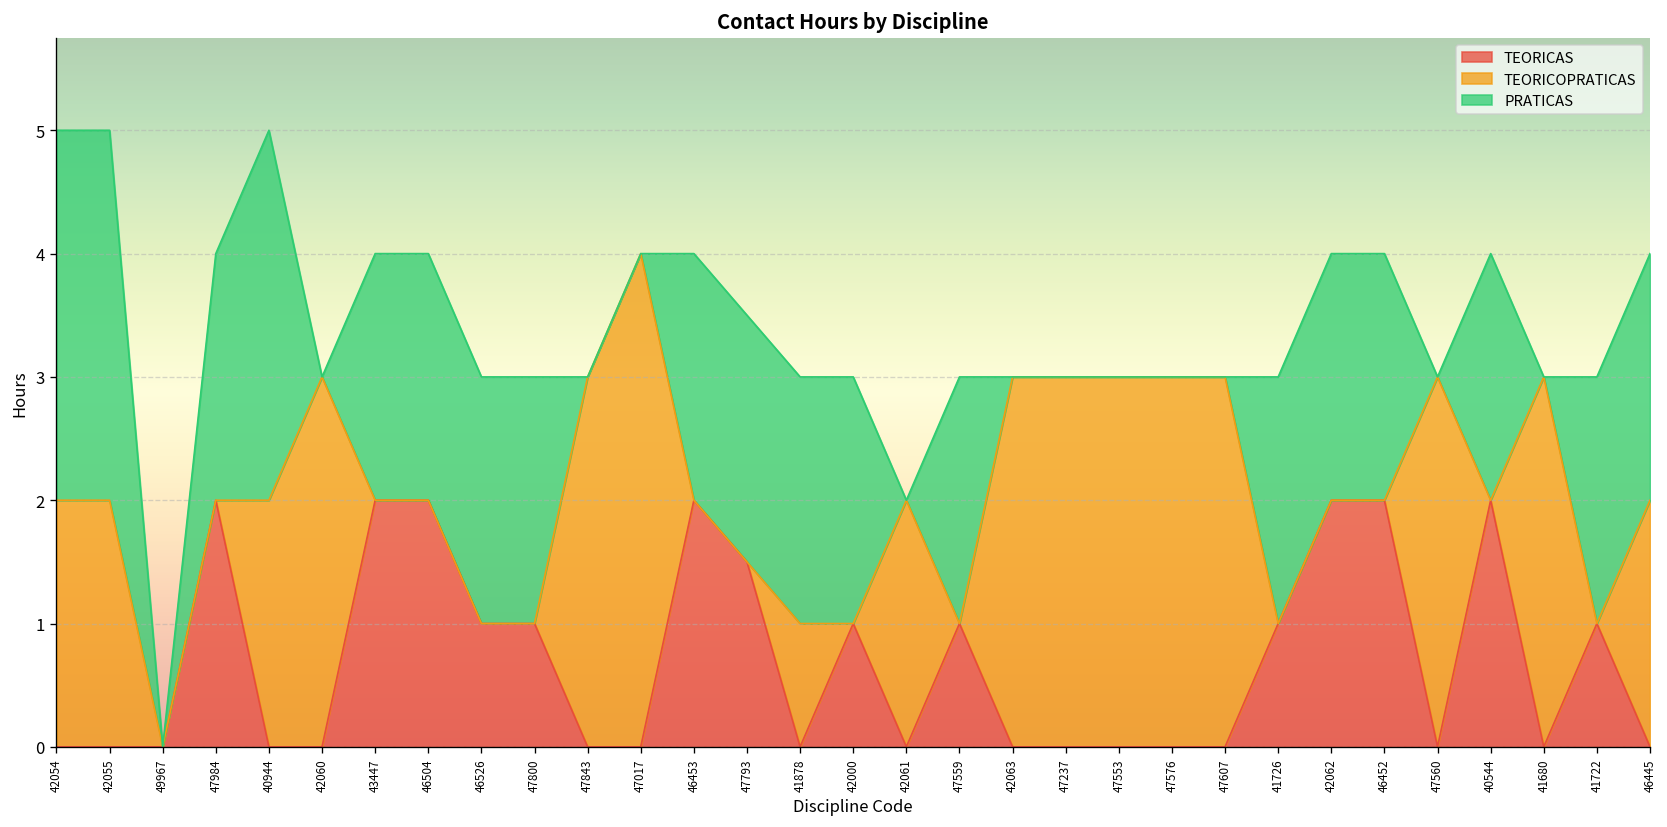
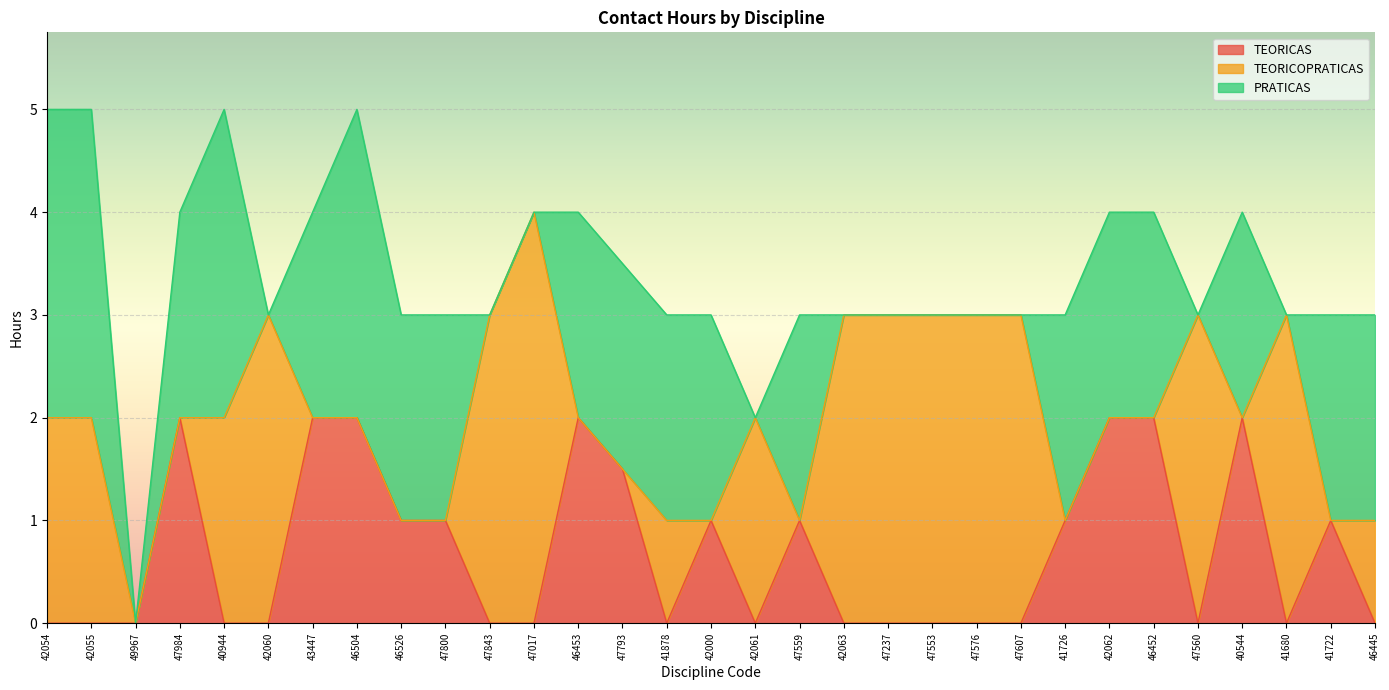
PRATICAS, 46504: 2 -> 3
TEORICOPRATICAS, 46445: 2 -> 1
